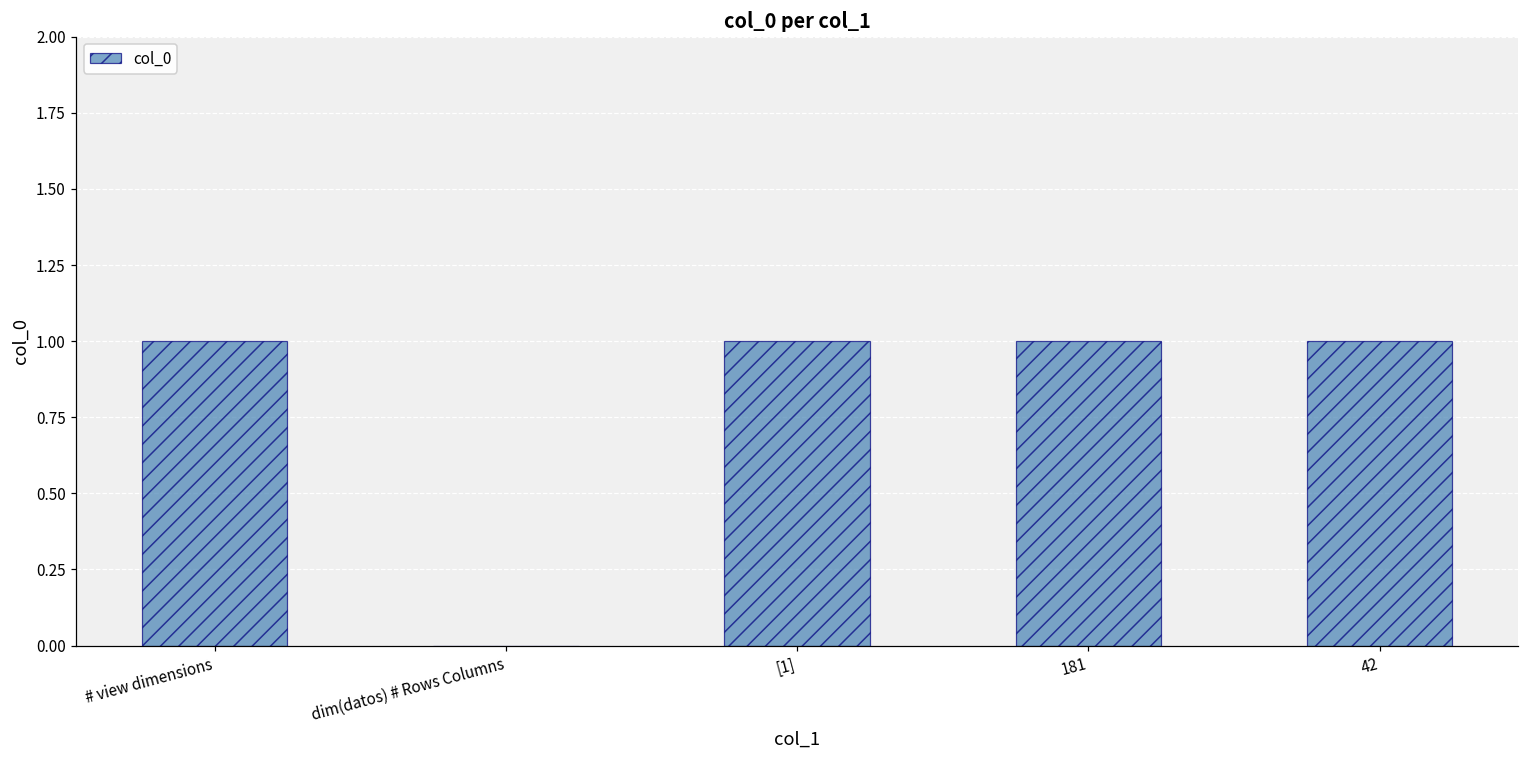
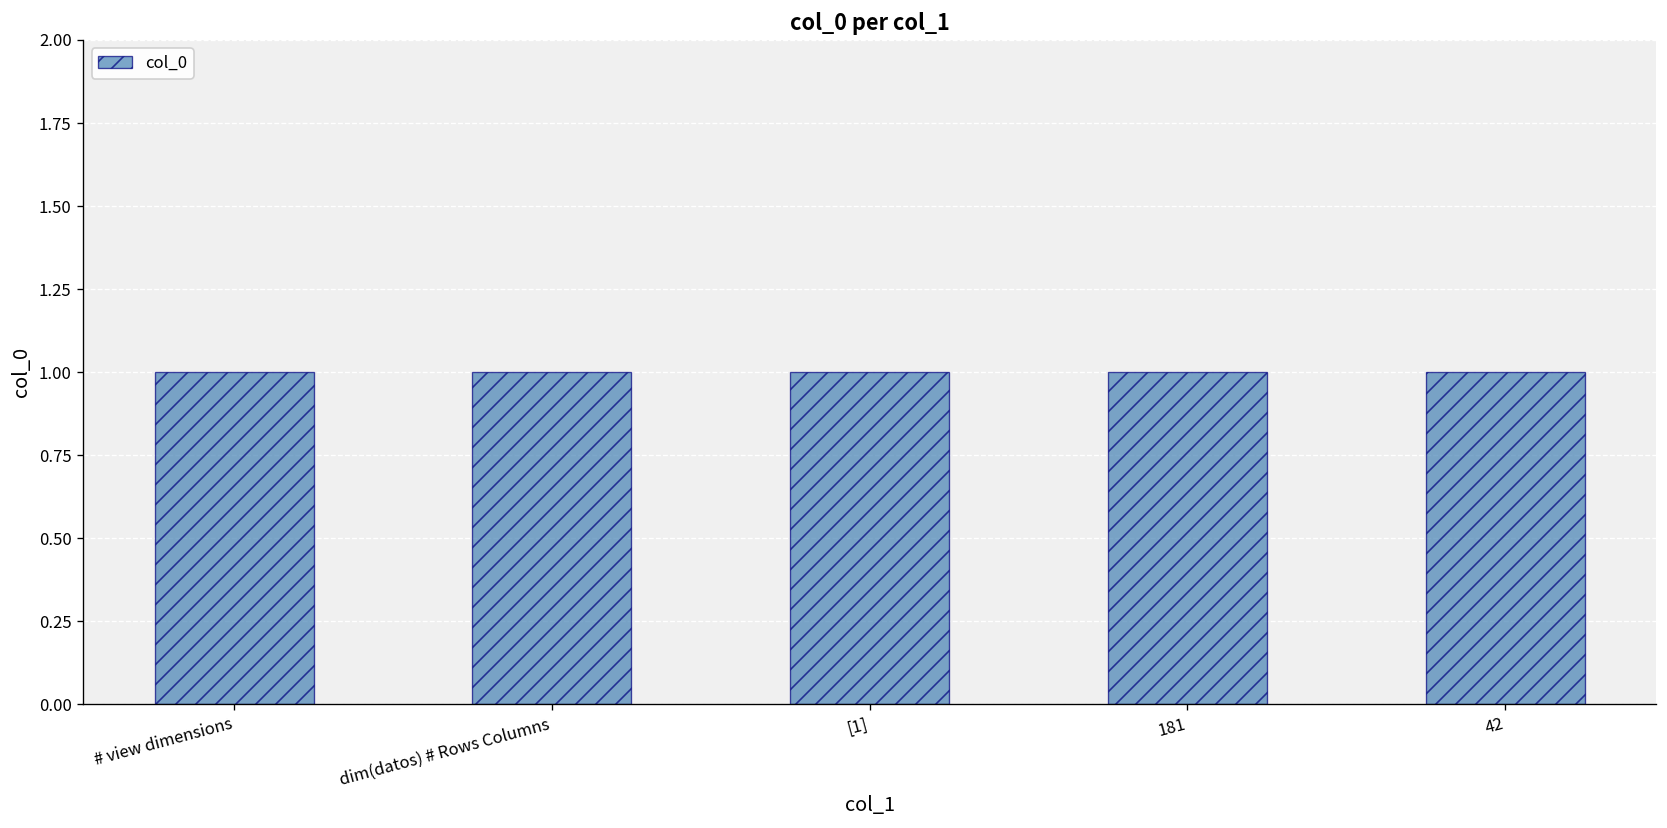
dim(datos) # Rows Columns: 0 -> 1
